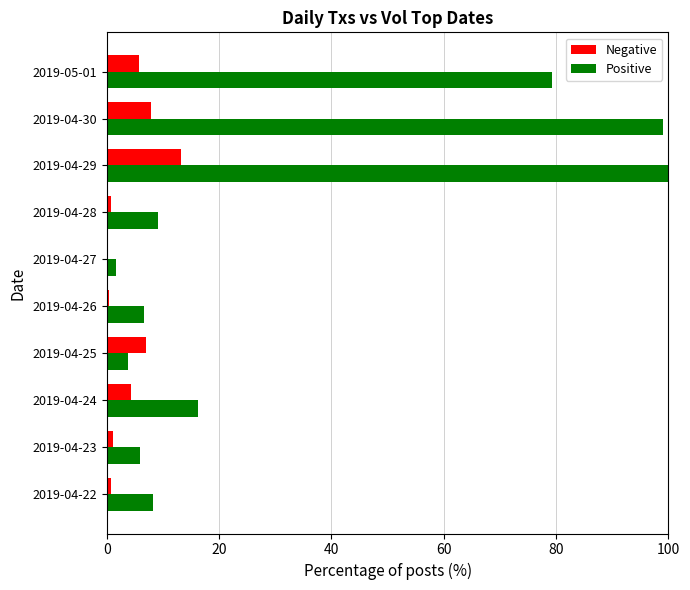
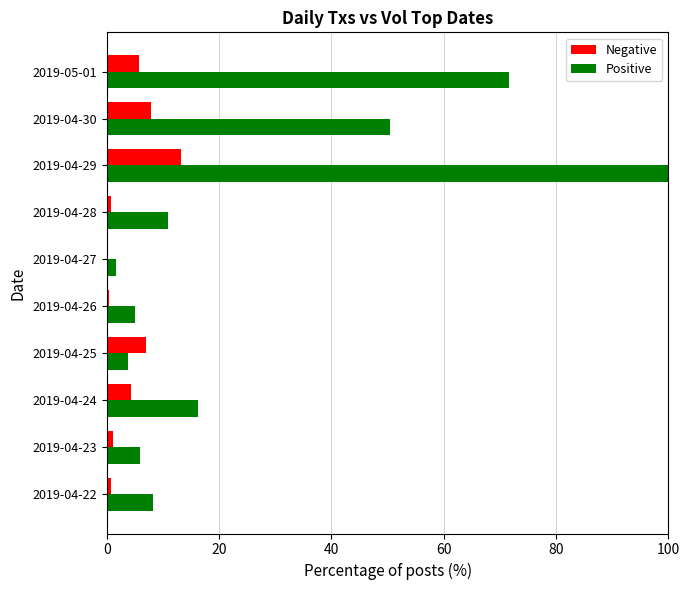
Positive, 2019-05-01: 79 -> 72
Positive, 2019-04-30: 99 -> 50
Positive, 2019-04-28: 9 -> 11
Positive, 2019-04-26: 7 -> 5
